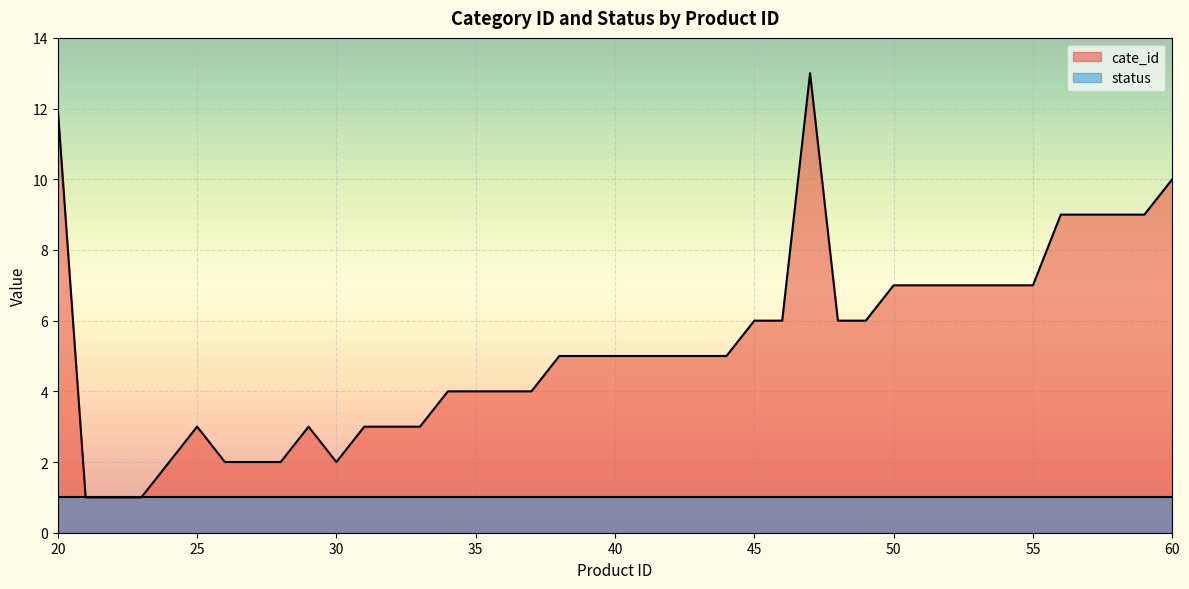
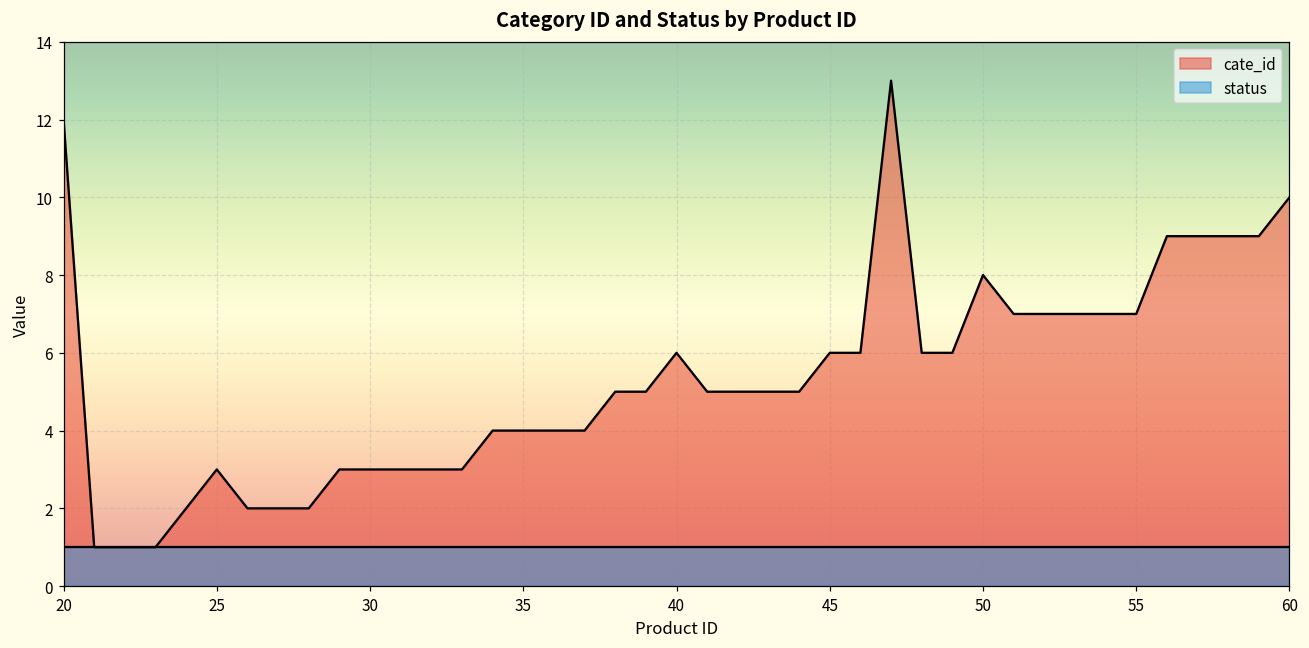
cate_id, 30: 2 -> 3
cate_id, 40: 5 -> 6
cate_id, 50: 7 -> 8
